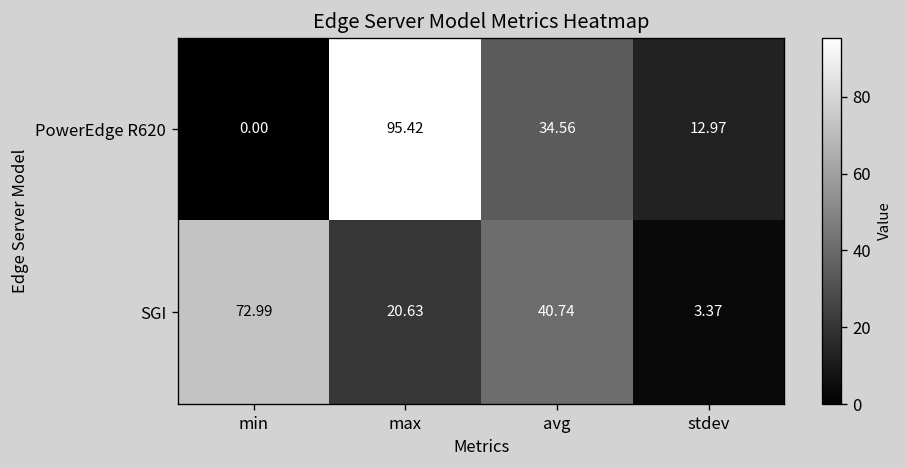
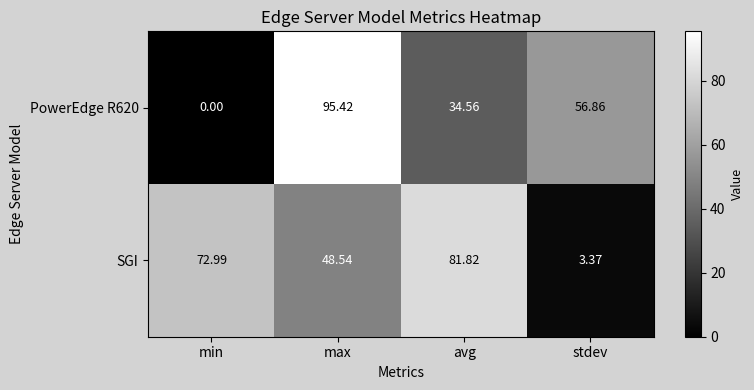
PowerEdge R620, stdev: 12.97 -> 56.86
SGI, max: 20.63 -> 48.54
SGI, avg: 40.74 -> 81.82
